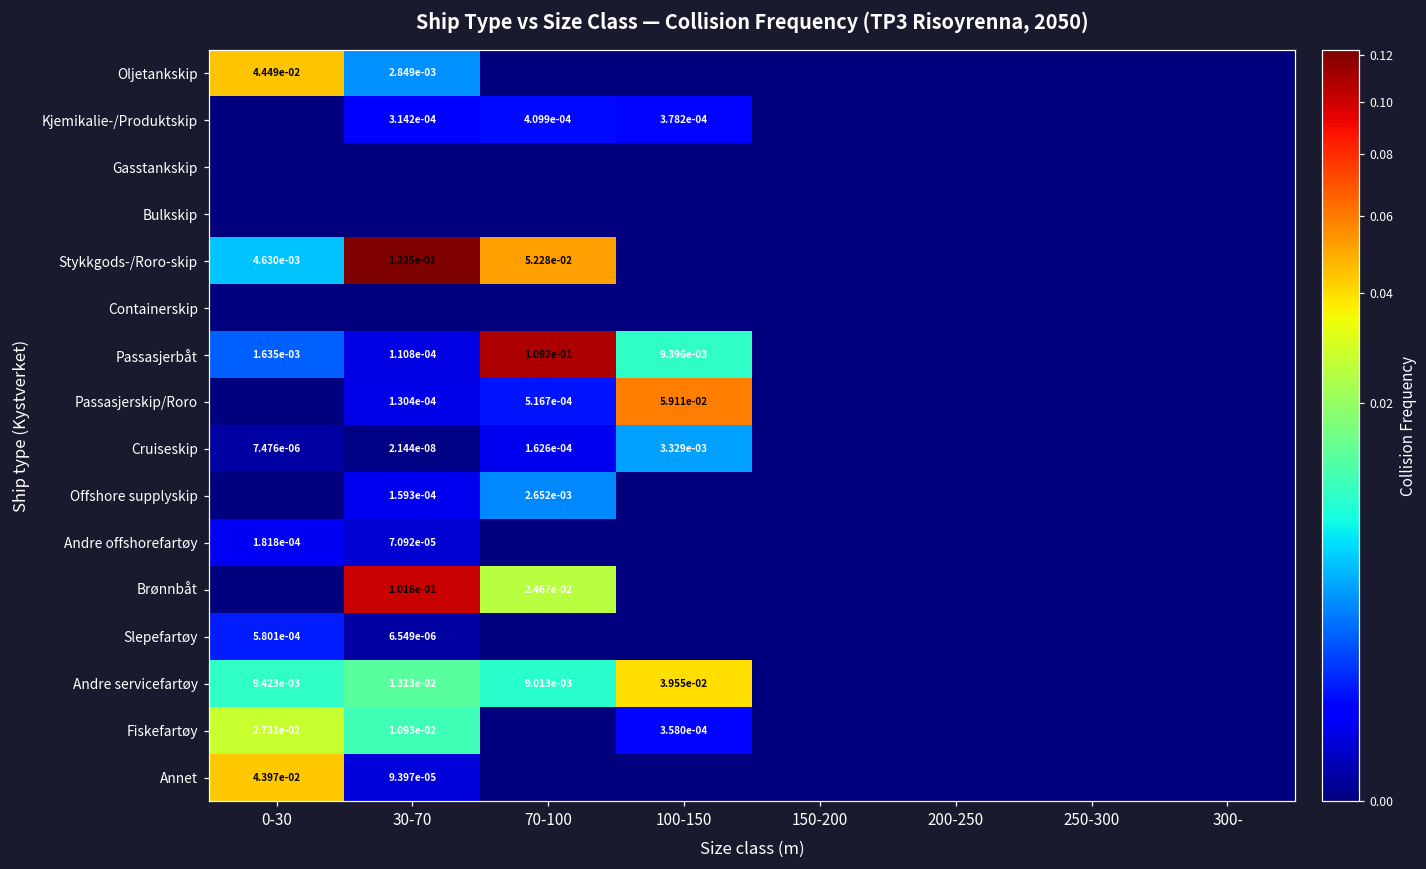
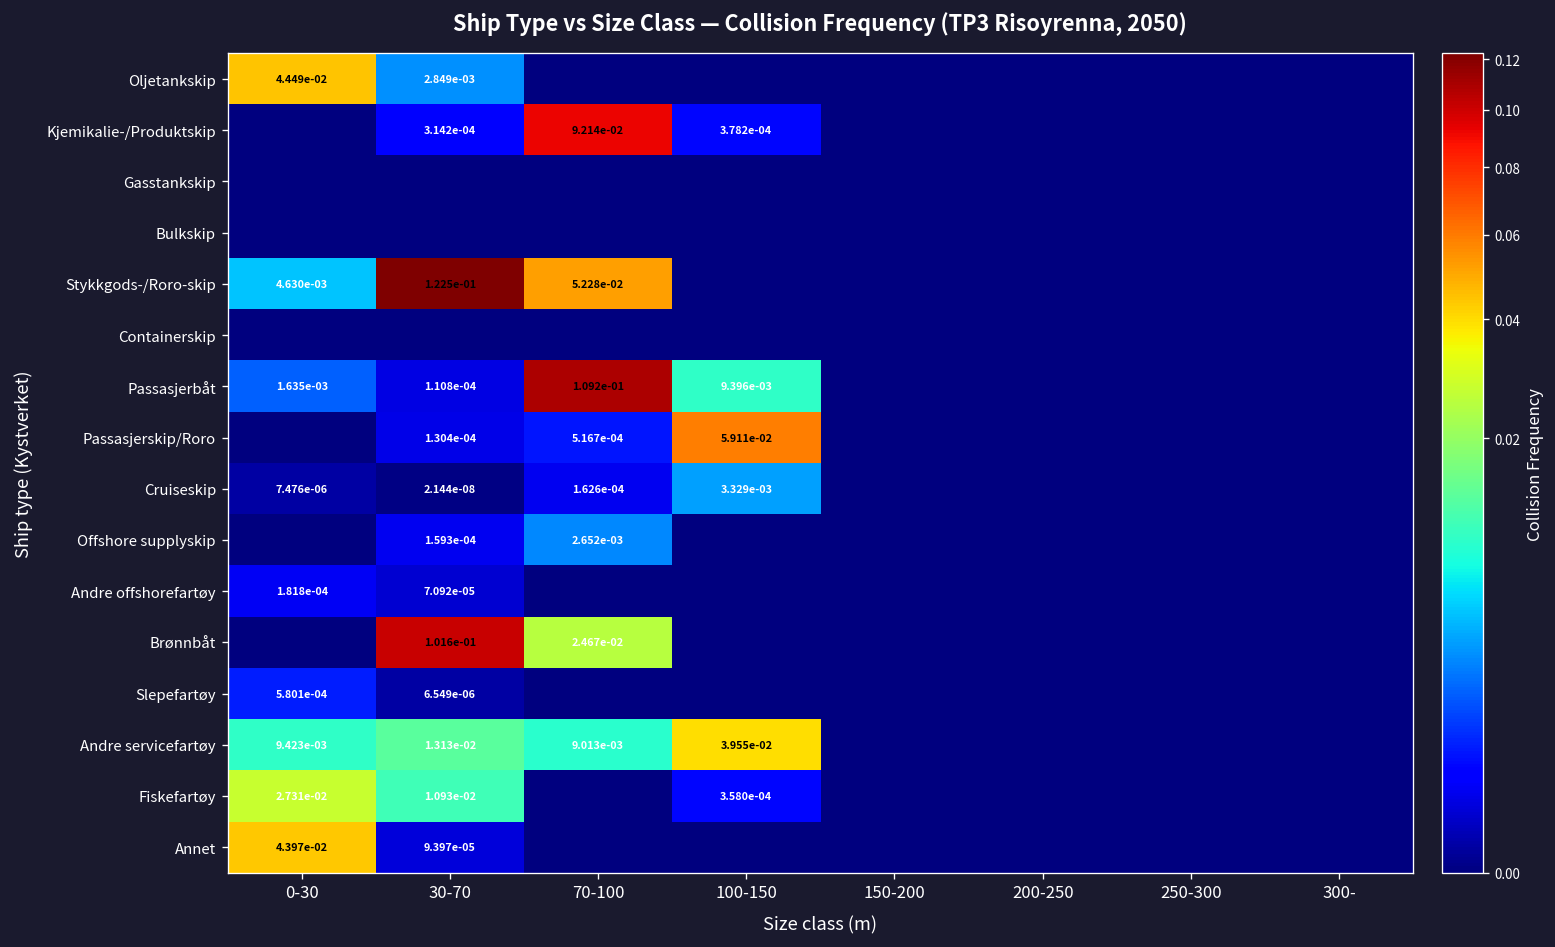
Kjemikalie-/Produktskip, 70-100: 4.099e-04 -> 9.214e-02
